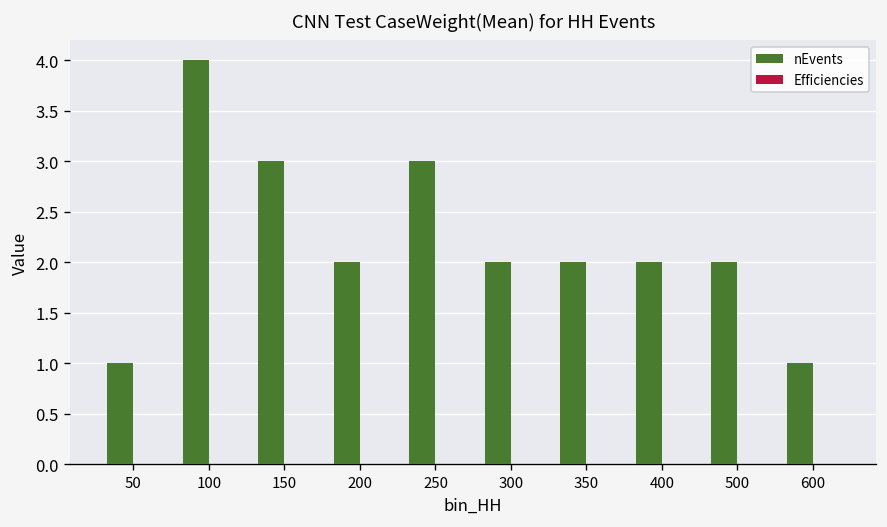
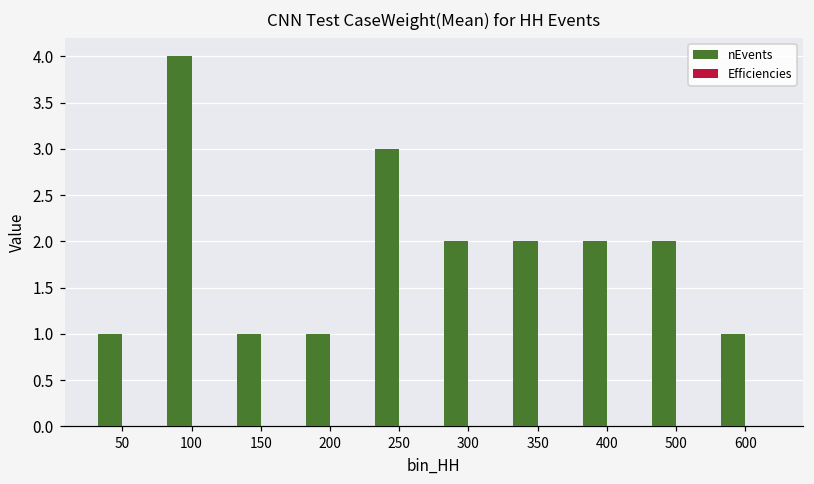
nEvents, 150: 3 -> 1
nEvents, 200: 2 -> 1
